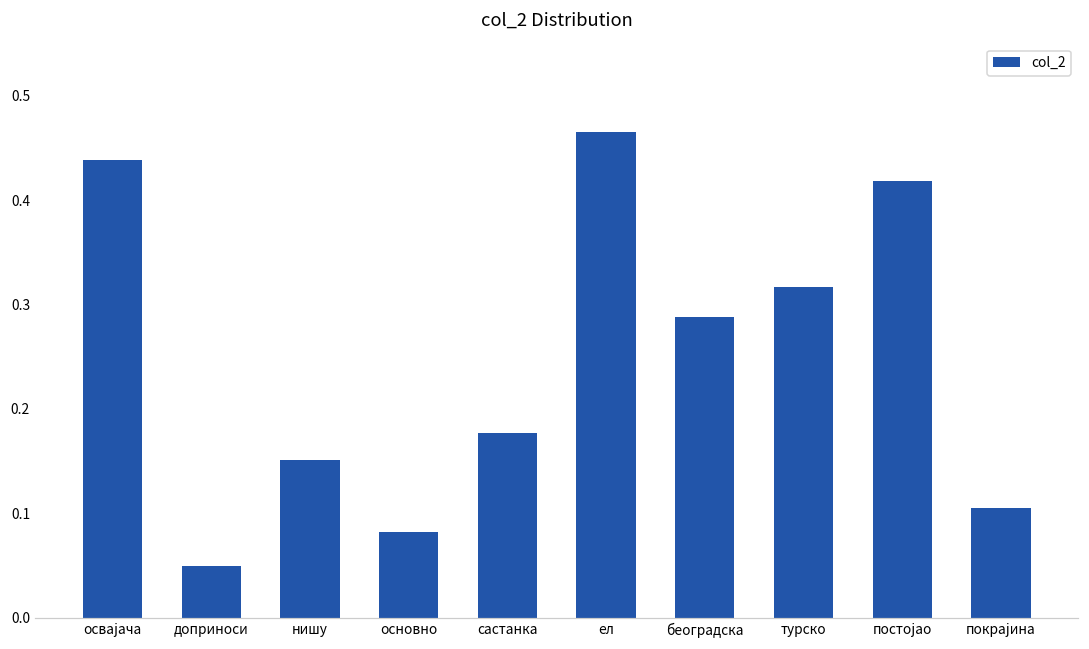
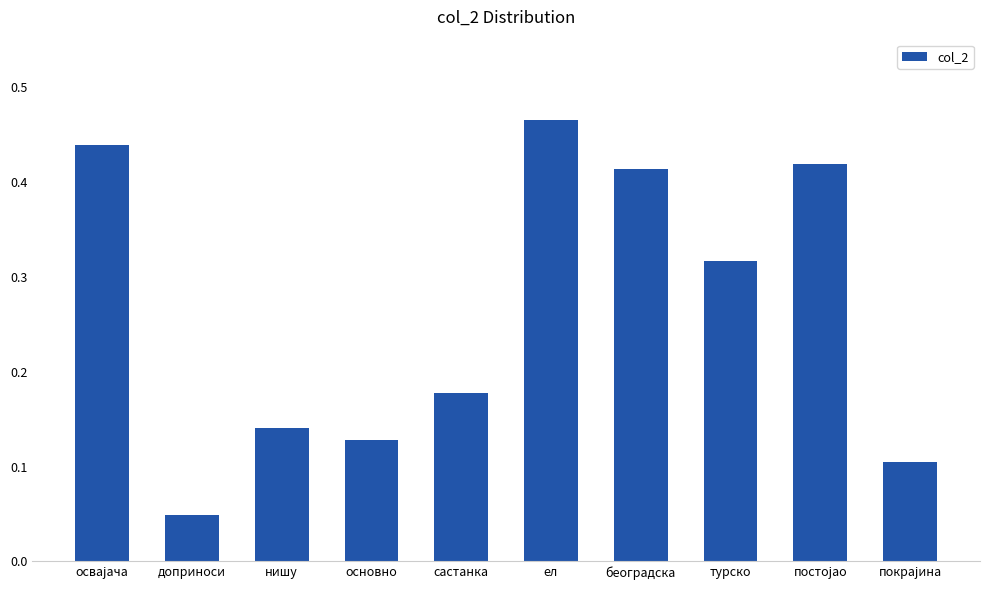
нишу: 0.15 -> 0.14
основно: 0.08 -> 0.13
београдска: 0.29 -> 0.41
